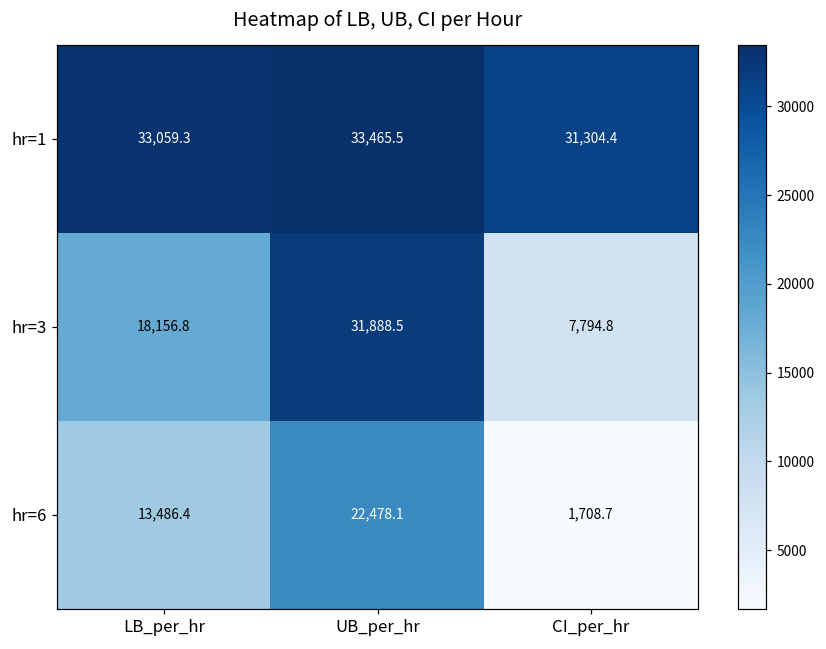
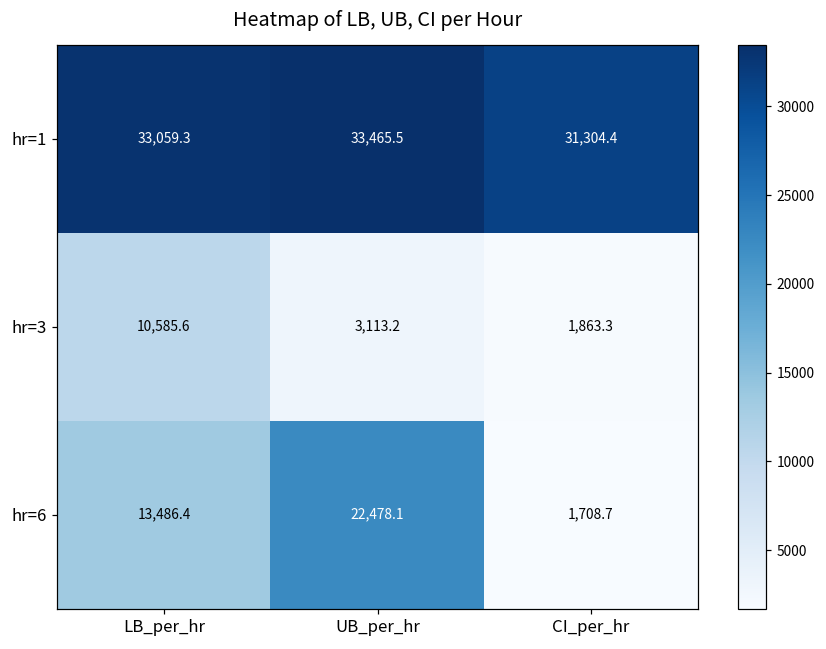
hr=3, LB_per_hr: 18,156.8 -> 10,585.6
hr=3, UB_per_hr: 31,888.5 -> 3,113.2
hr=3, CI_per_hr: 7,794.8 -> 1,863.3
